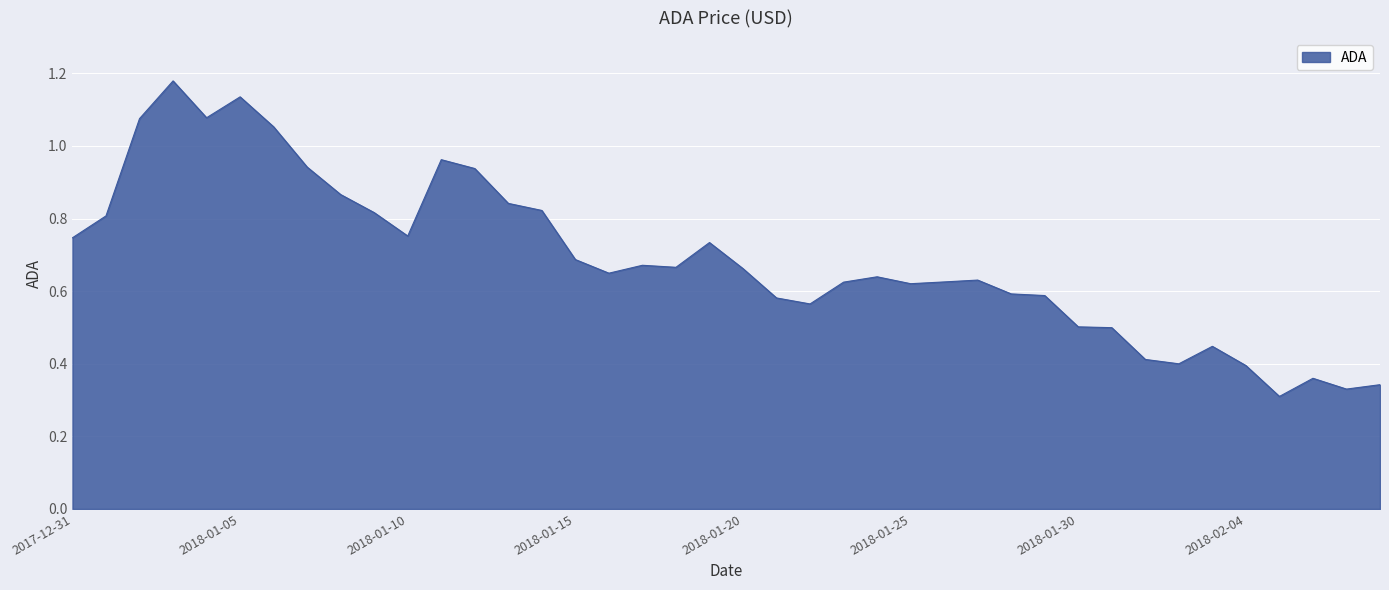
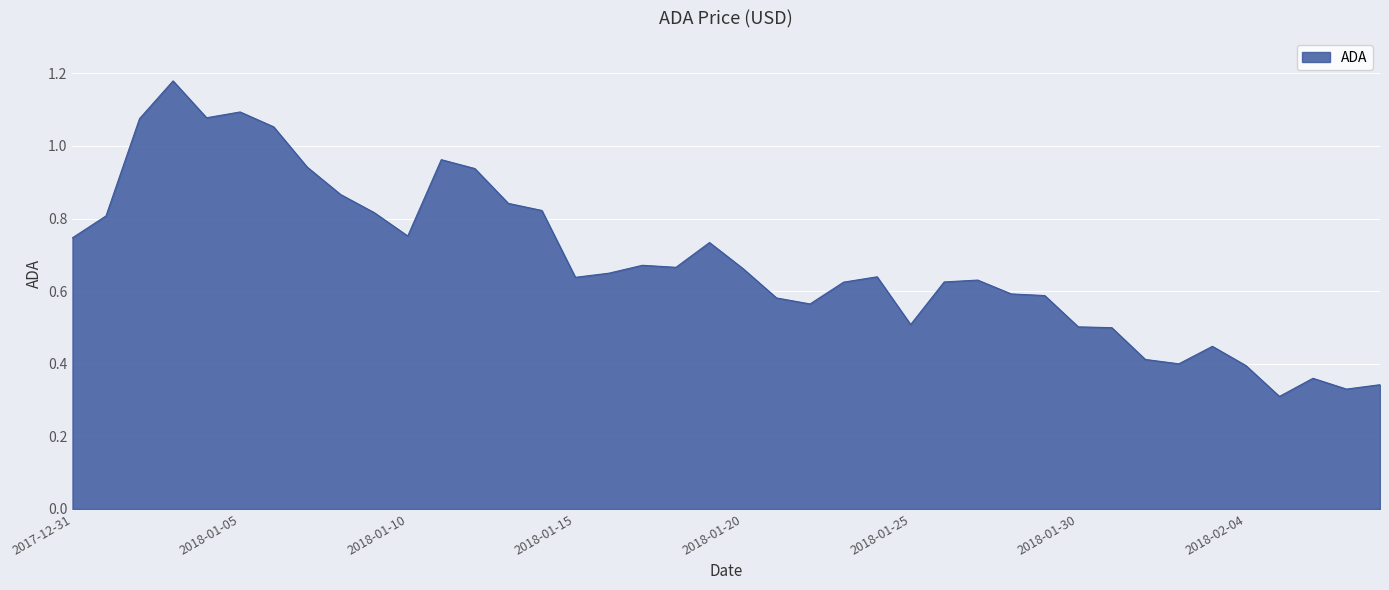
2018-01-05: 1.14 -> 1.09
2018-01-15: 0.69 -> 0.64
2018-01-25: 0.62 -> 0.51
